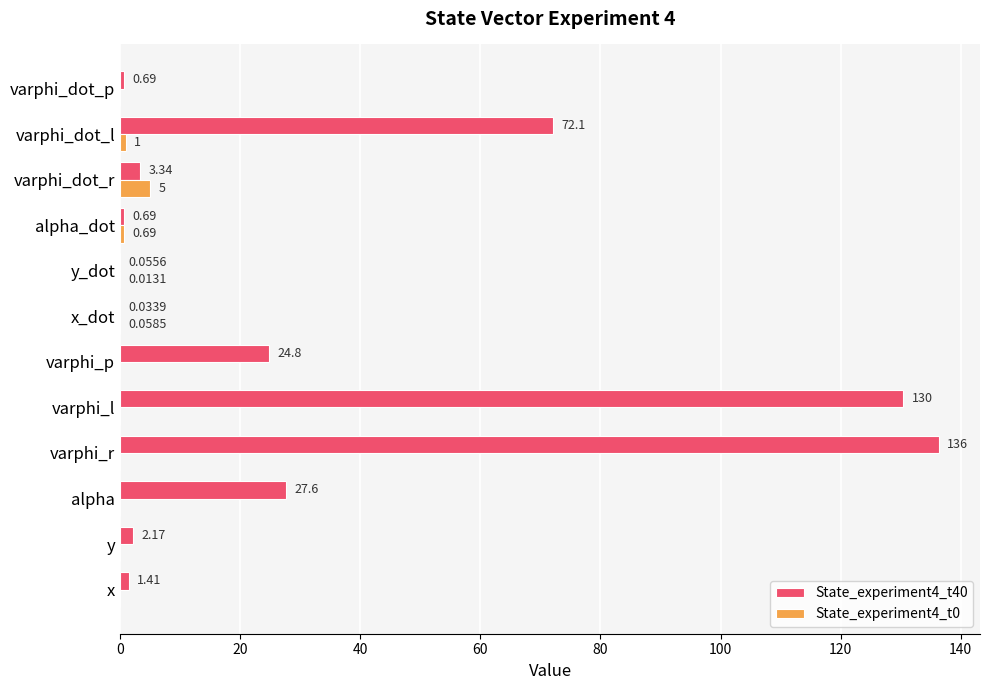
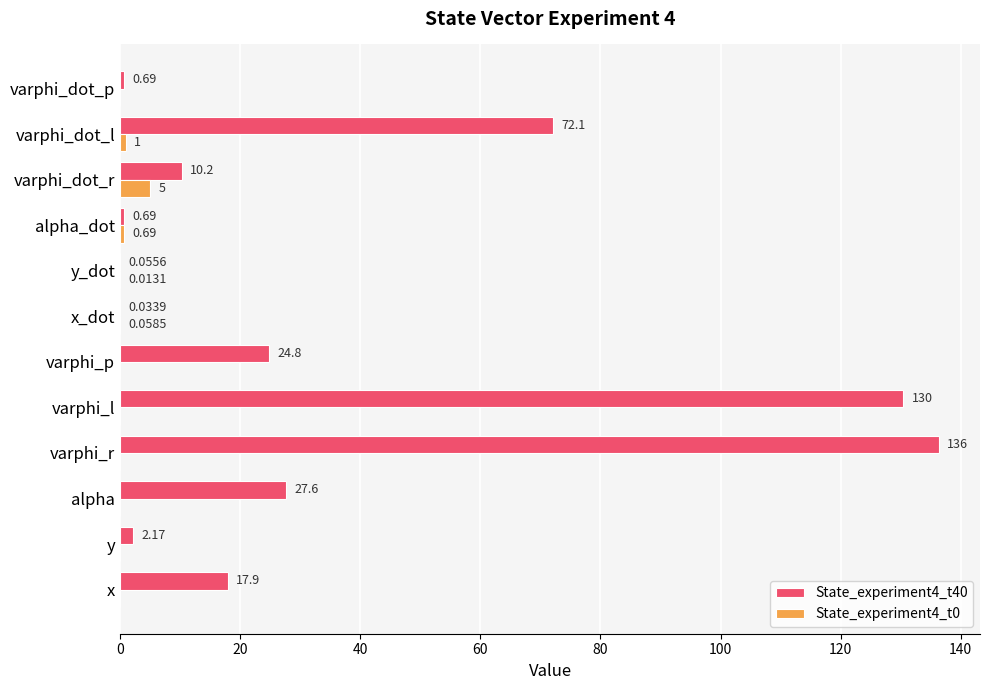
State_experiment4_t40, varphi_dot_r: 3.34 -> 10.2
State_experiment4_t40, x: 1.41 -> 17.9
